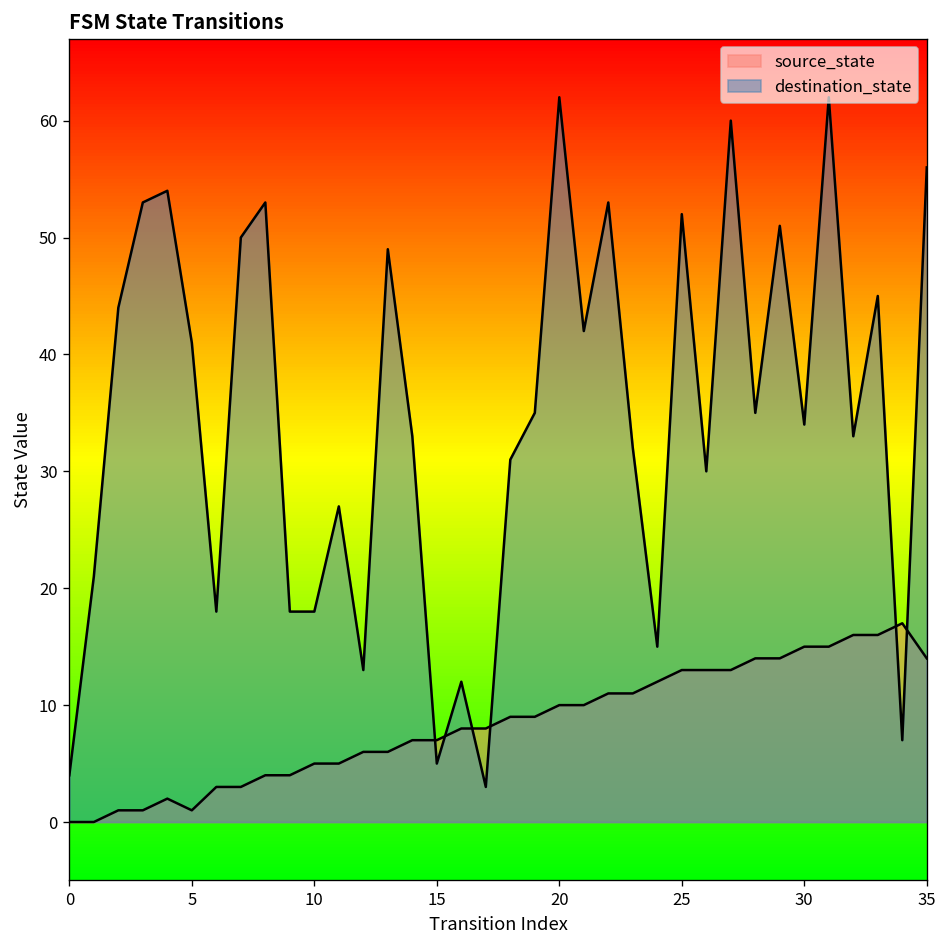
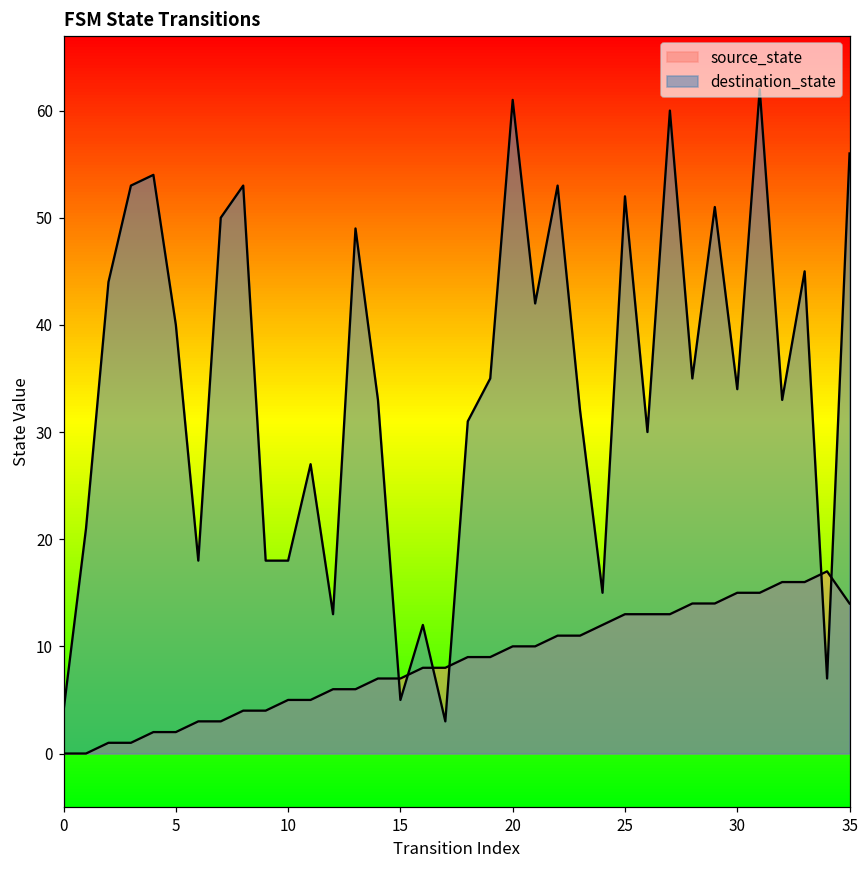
source_state, 5: 1 -> 2
destination_state, 5: 41 -> 40
destination_state, 20: 62 -> 61
